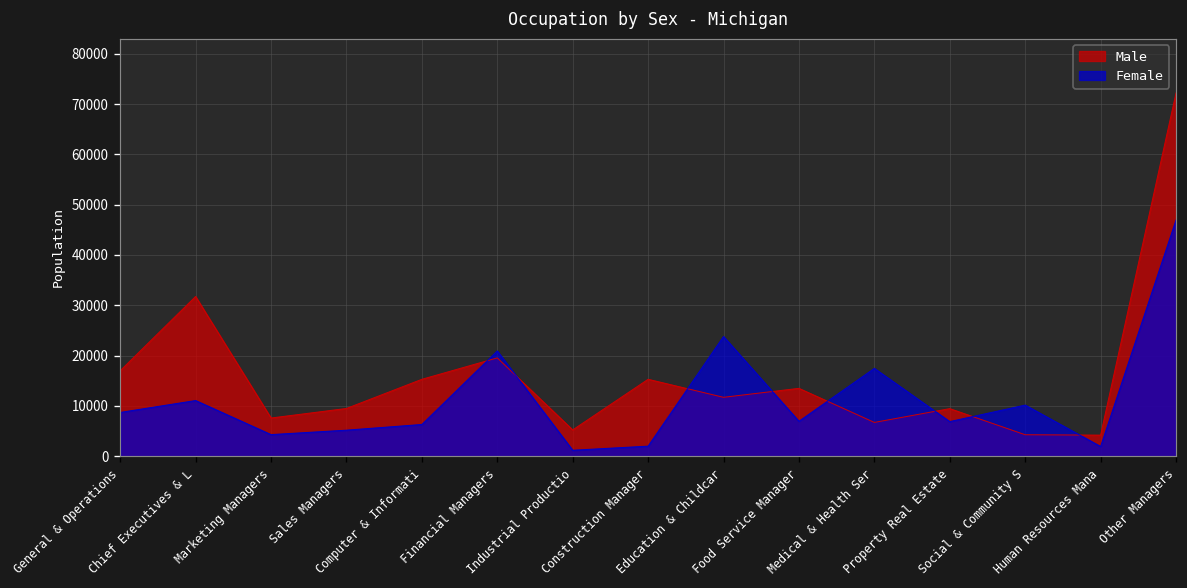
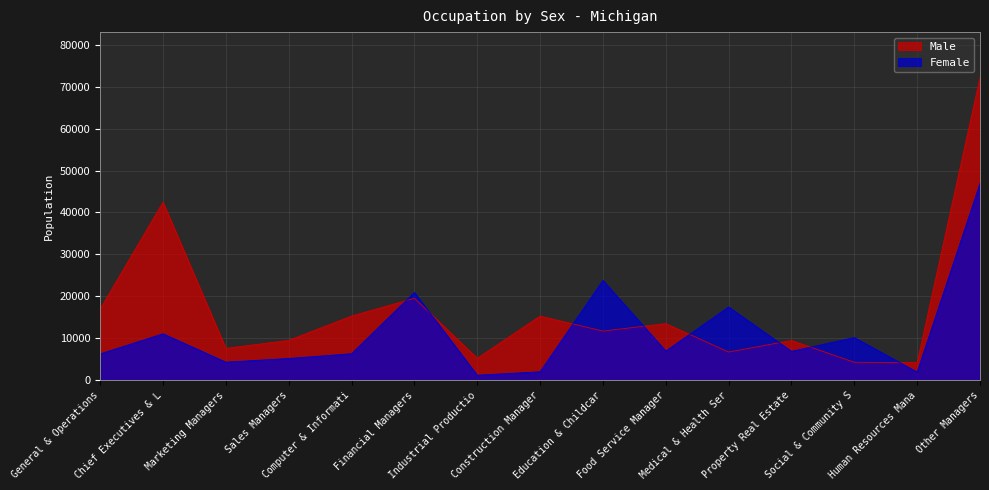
Female, General & Operations: 9000 -> 6000
Male, Chief Executives & L: 32000 -> 42000
